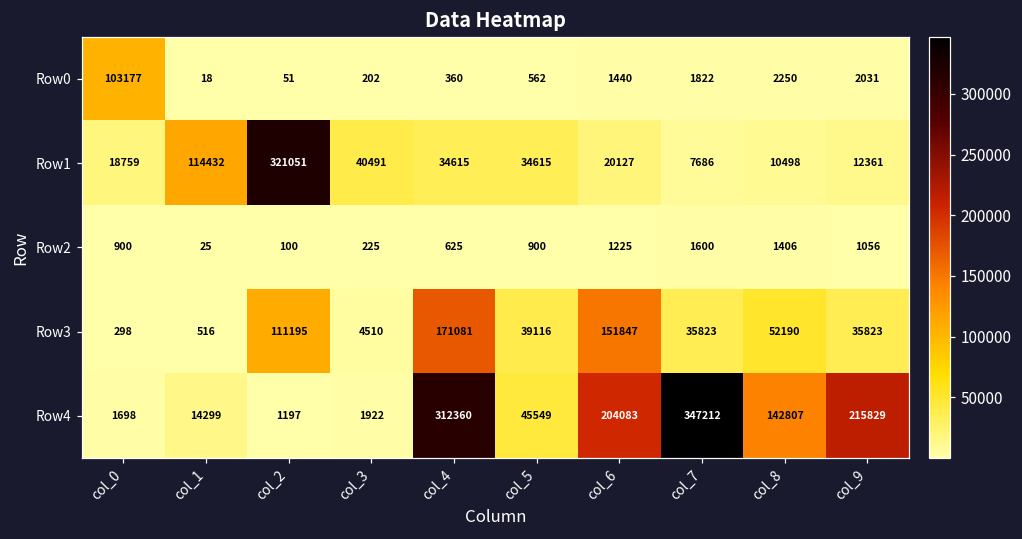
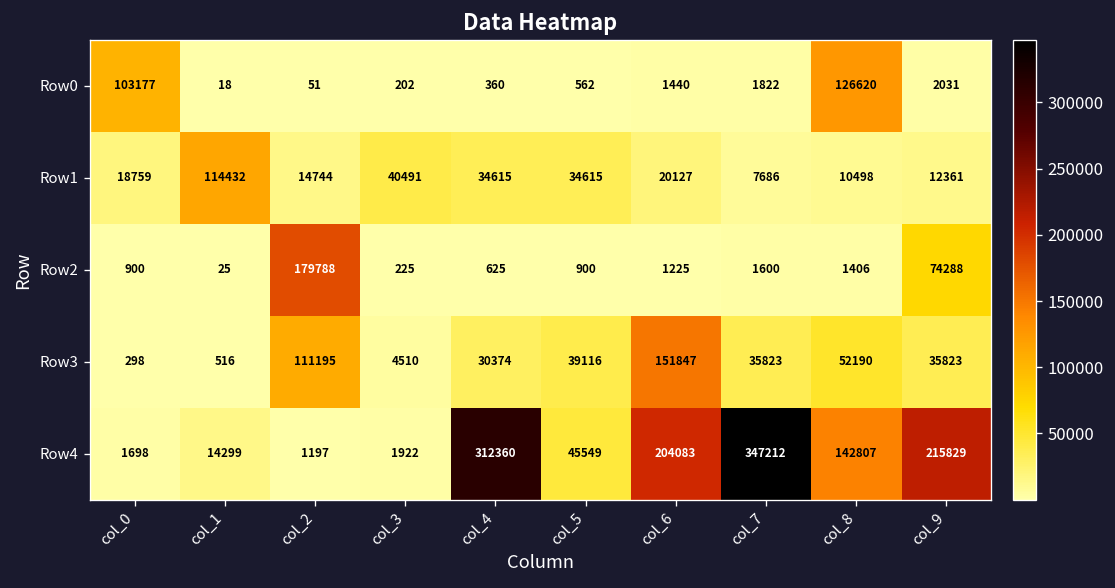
Row0, col_8: 2250 -> 126620
Row1, col_2: 321051 -> 14744
Row2, col_2: 100 -> 179788
Row2, col_9: 1056 -> 74288
Row3, col_4: 171081 -> 30374
